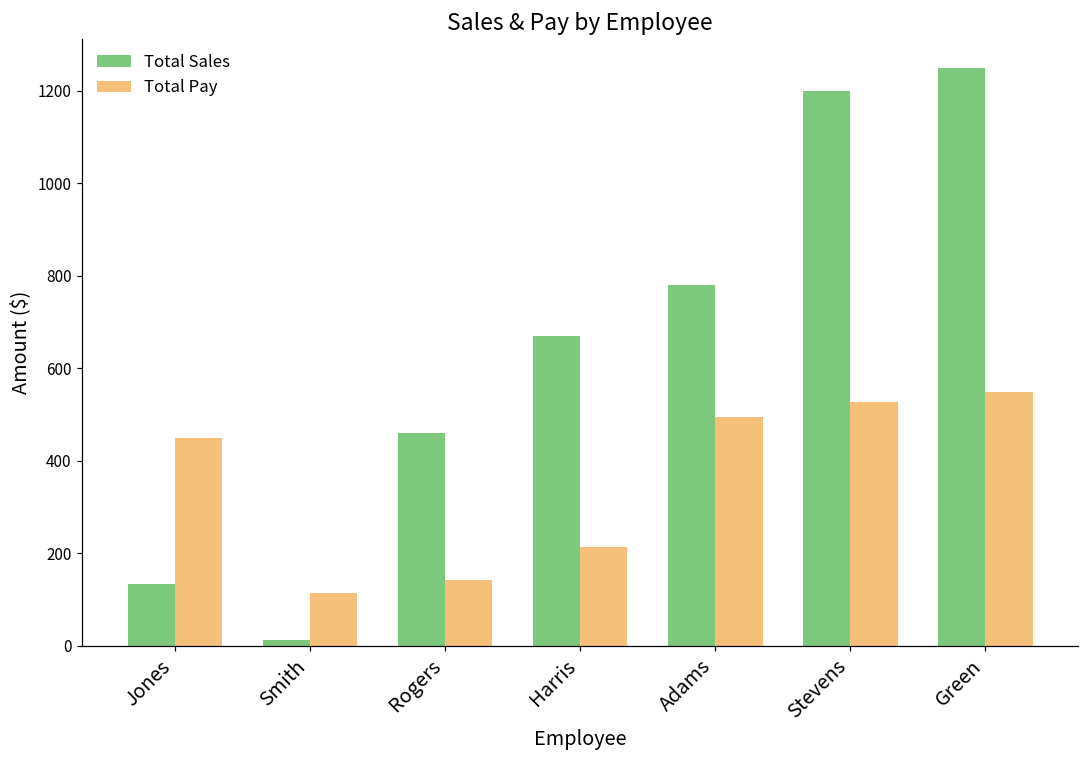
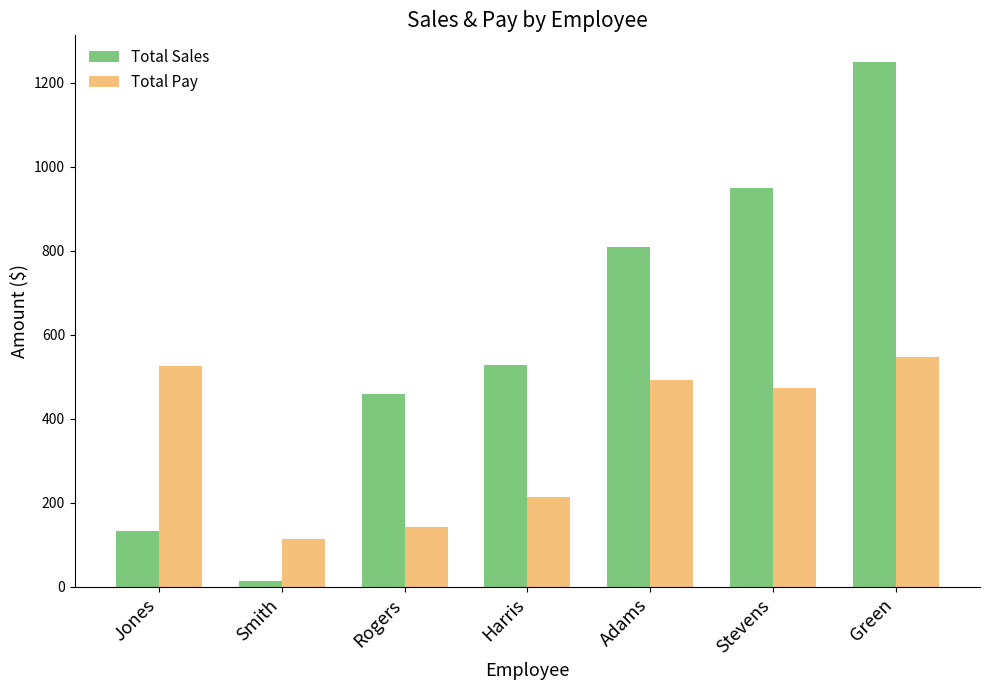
Total Pay, Jones: 450 -> 530
Total Sales, Harris: 670 -> 530
Total Sales, Adams: 780 -> 810
Total Sales, Stevens: 1200 -> 950
Total Pay, Stevens: 530 -> 470
